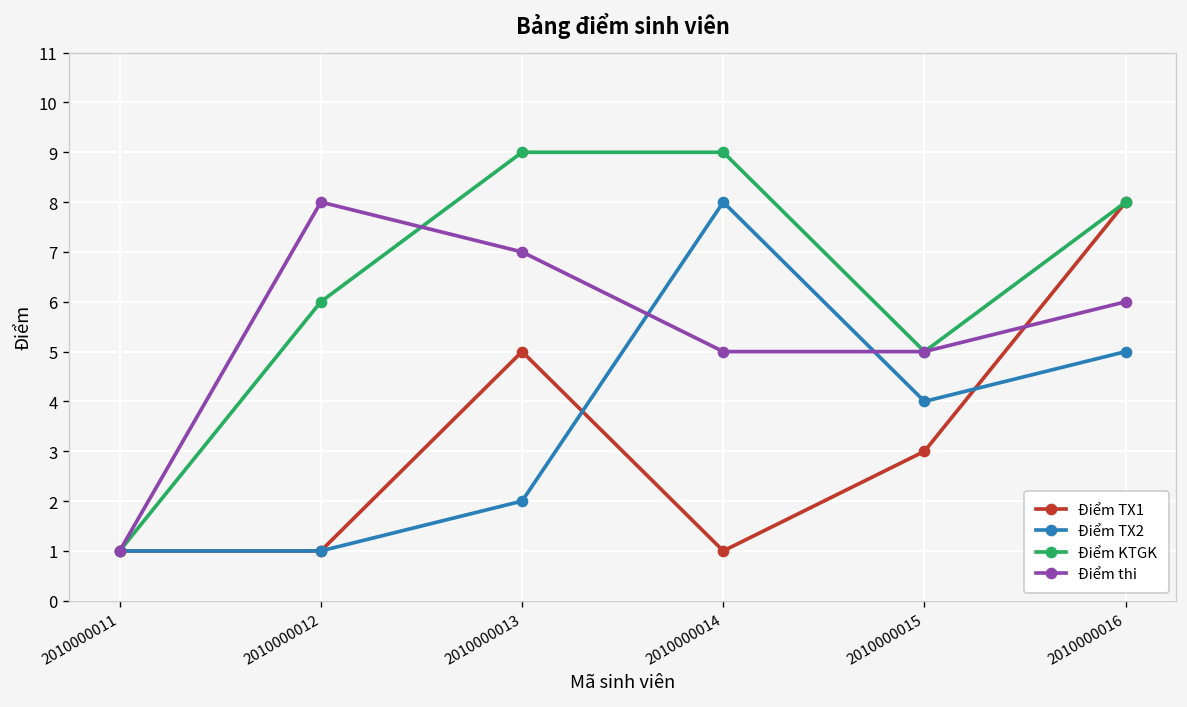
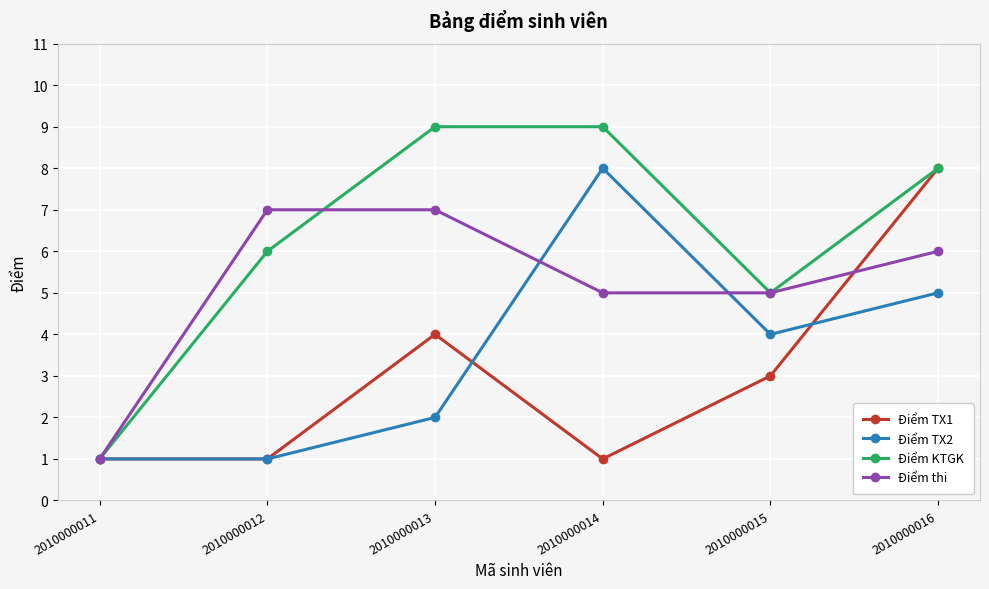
Điểm thi, 2010000012: 8 -> 7
Điểm TX1, 2010000013: 5 -> 4
